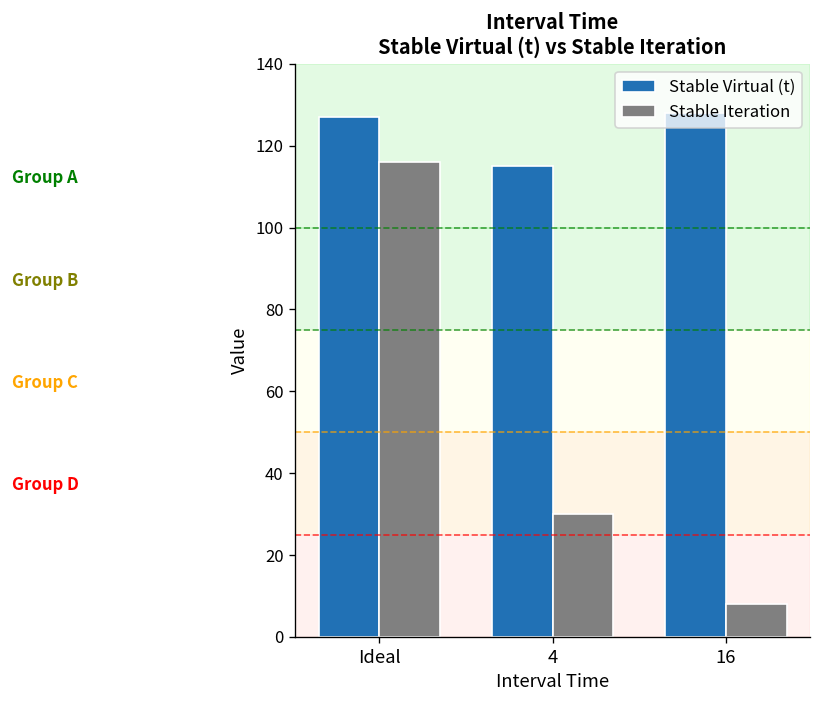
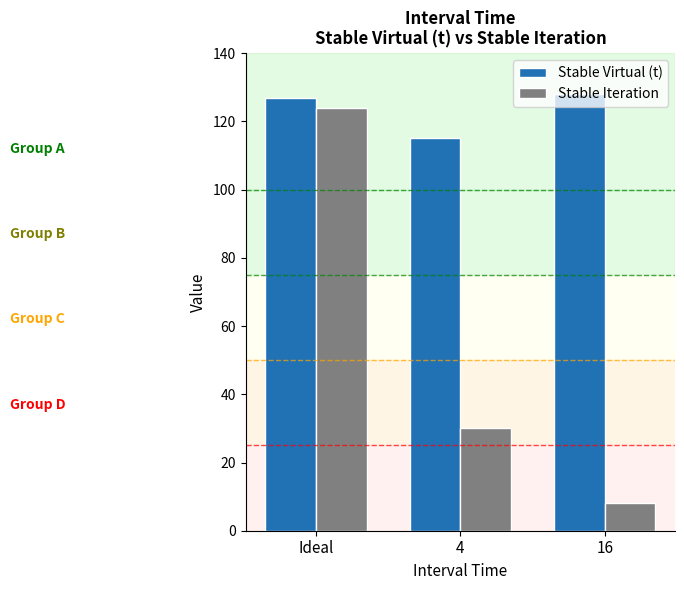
Stable Iteration, Ideal: 116 -> 124
